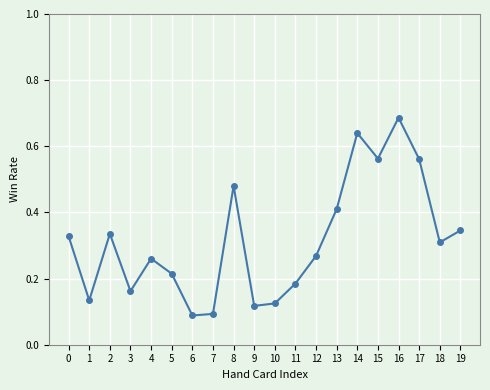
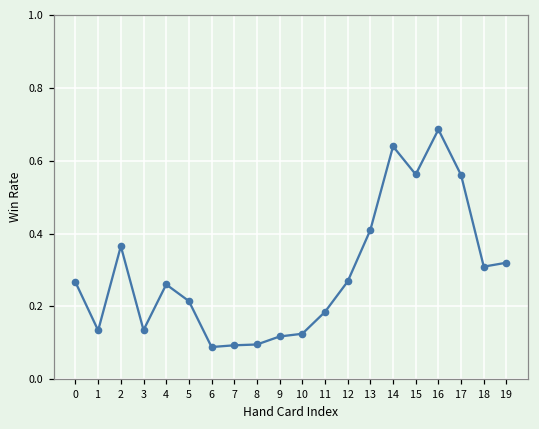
0: 0.33 -> 0.27
2: 0.34 -> 0.37
3: 0.16 -> 0.14
8: 0.48 -> 0.10
19: 0.35 -> 0.32
